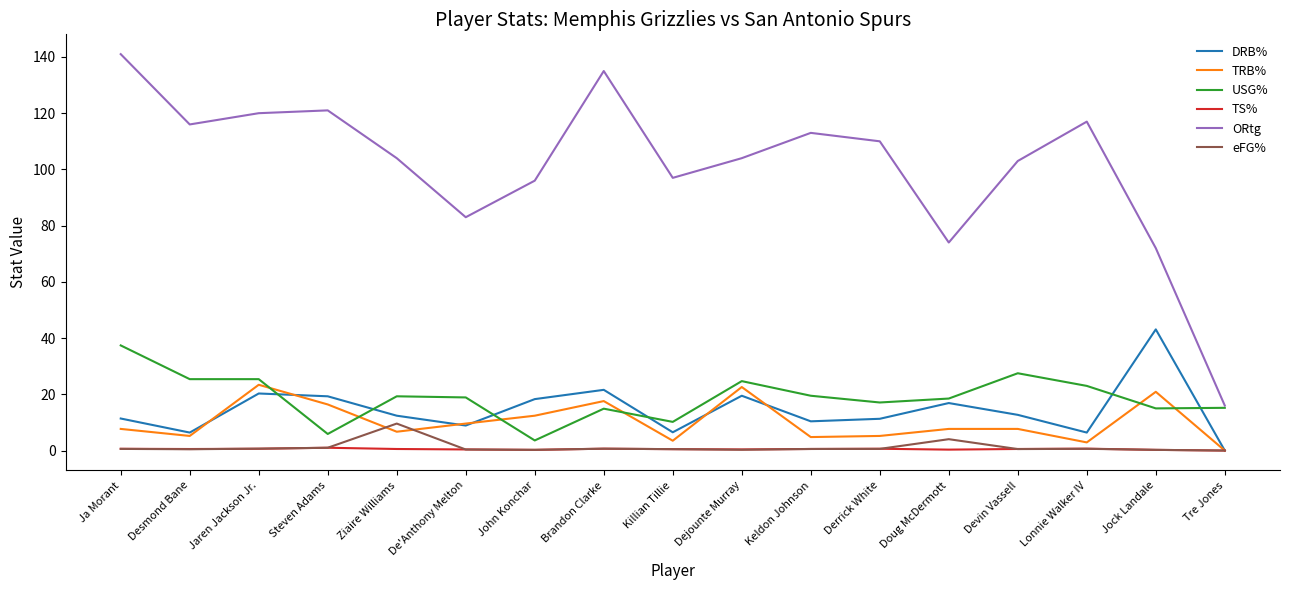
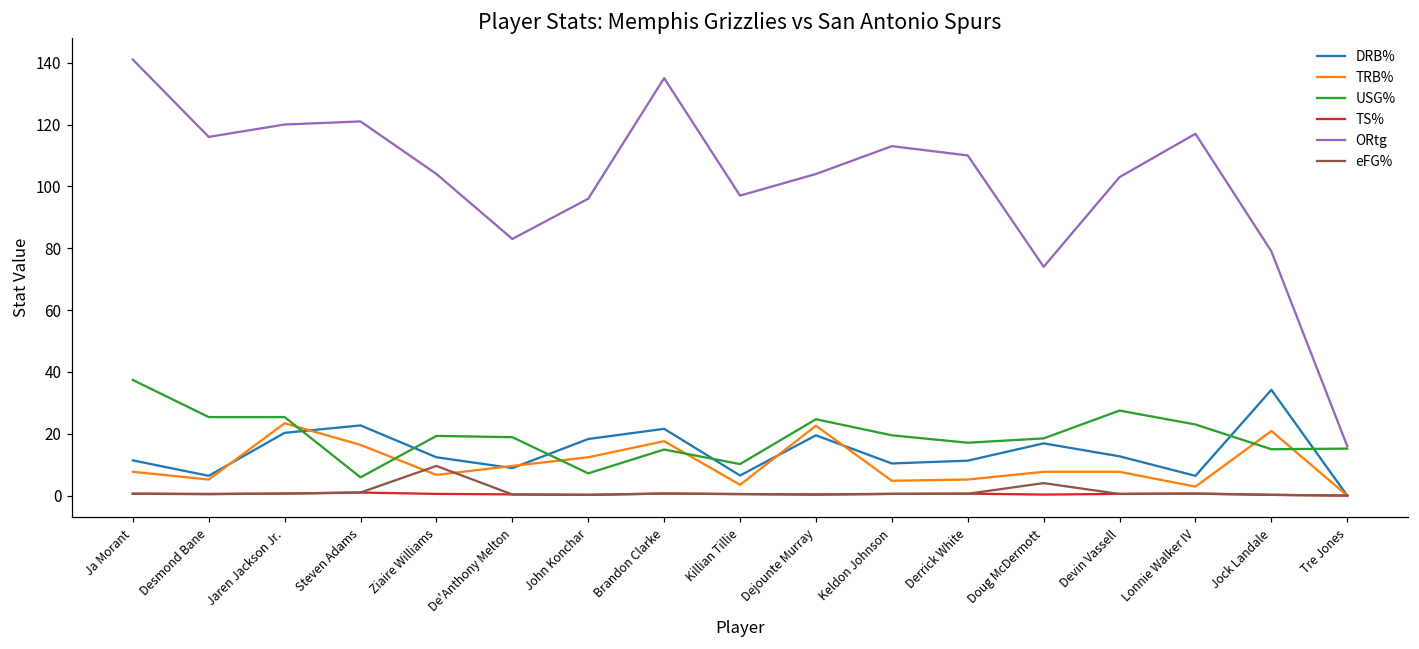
DRB%, Steven Adams: 19 -> 23
USG%, John Konchar: 4 -> 7
DRB%, Jock Landale: 43 -> 34
ORtg, Jock Landale: 72 -> 79
